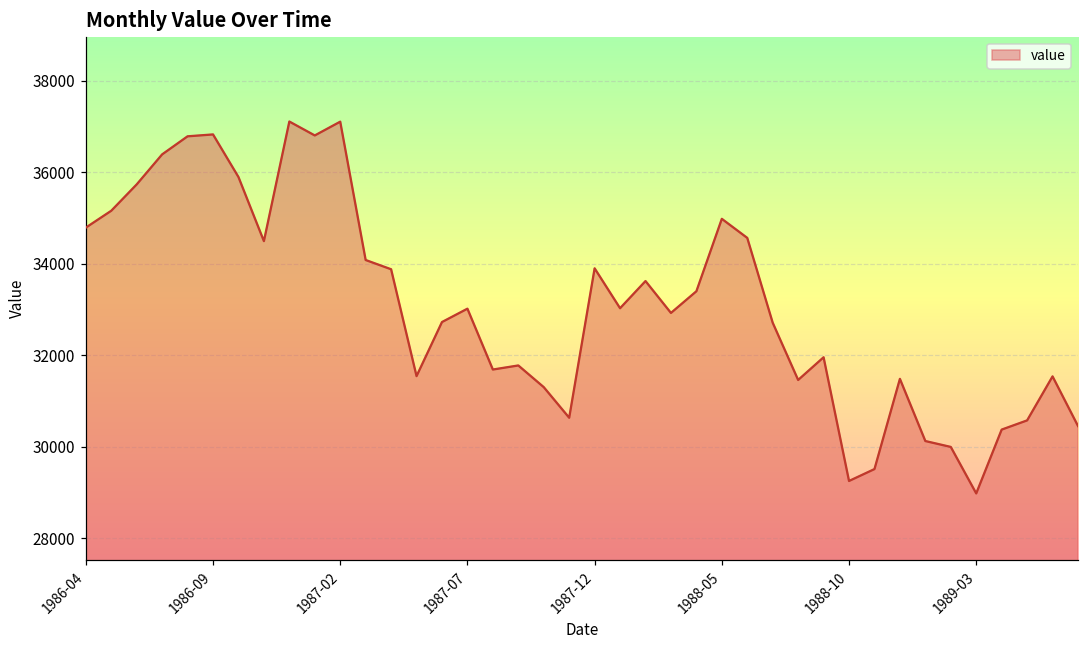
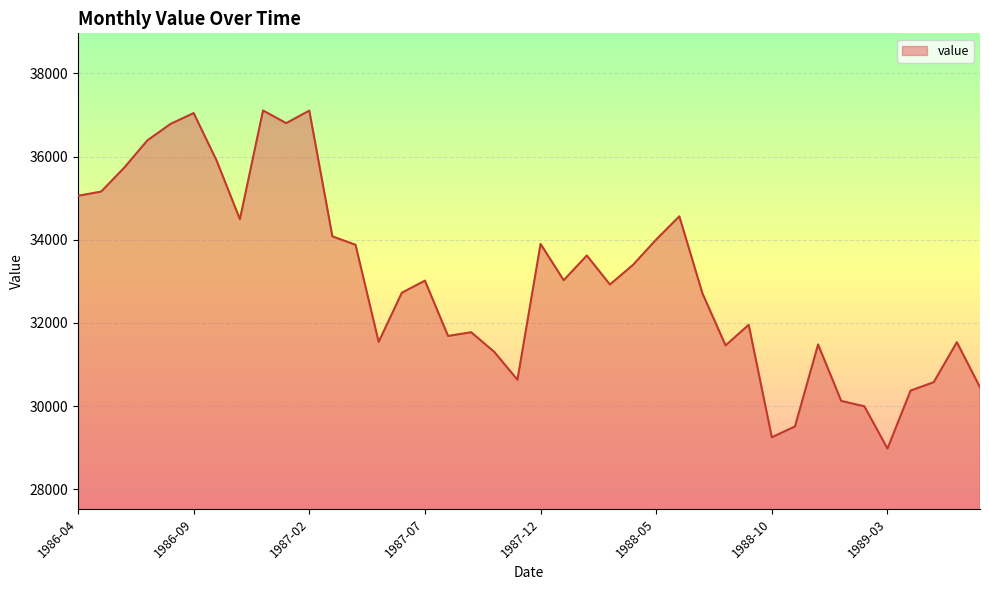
1986-04: 34800 -> 35100
1986-09: 36800 -> 37000
1988-05: 35000 -> 34000
